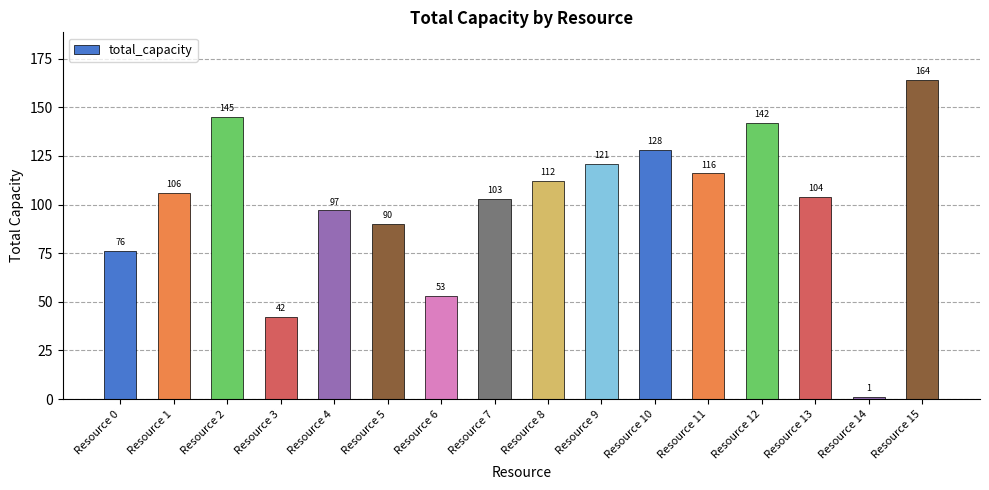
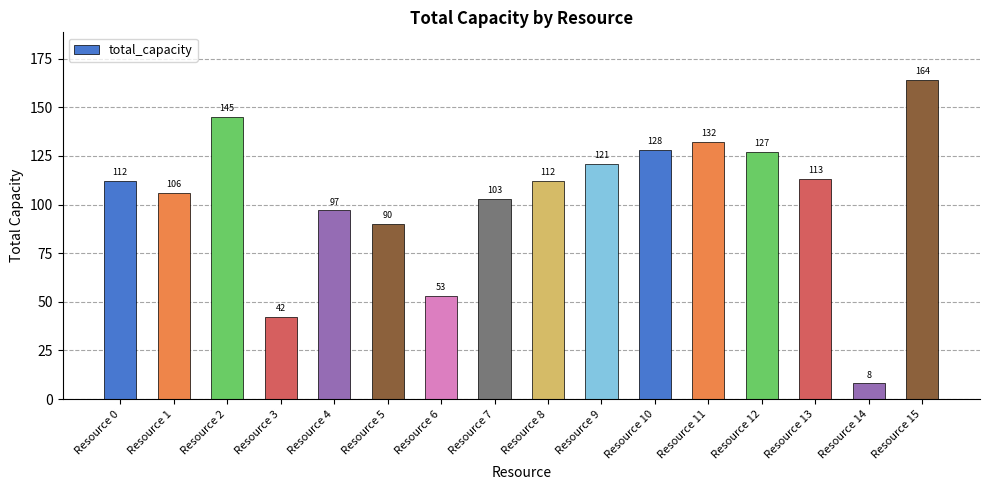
Resource 0: 76 -> 112
Resource 11: 116 -> 132
Resource 12: 142 -> 127
Resource 13: 104 -> 113
Resource 14: 1 -> 8
